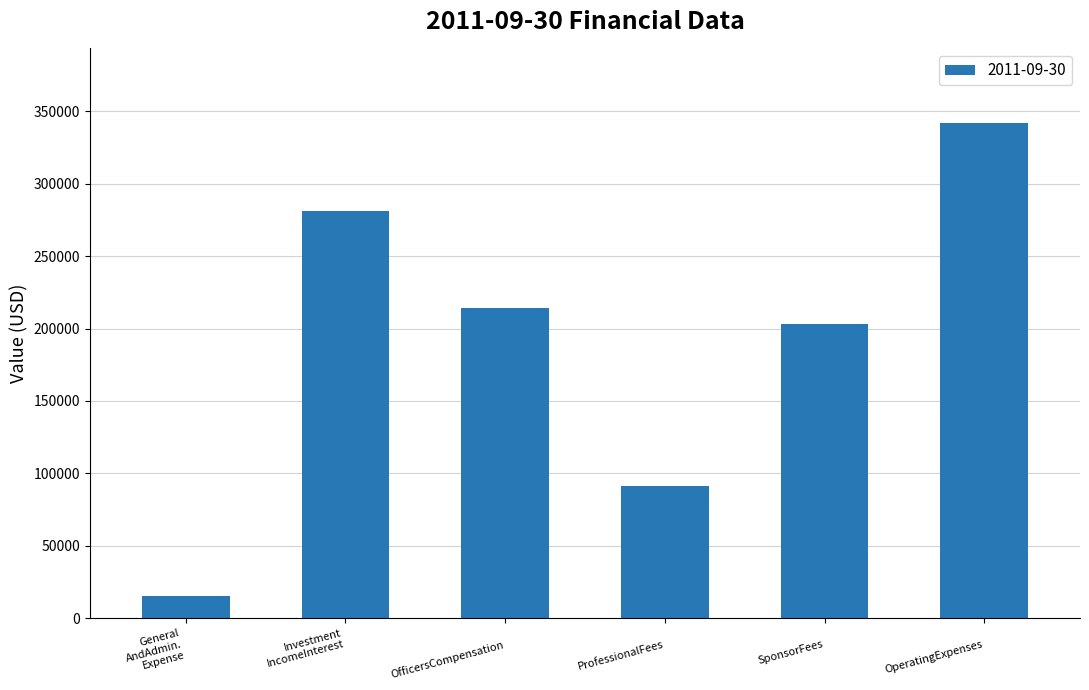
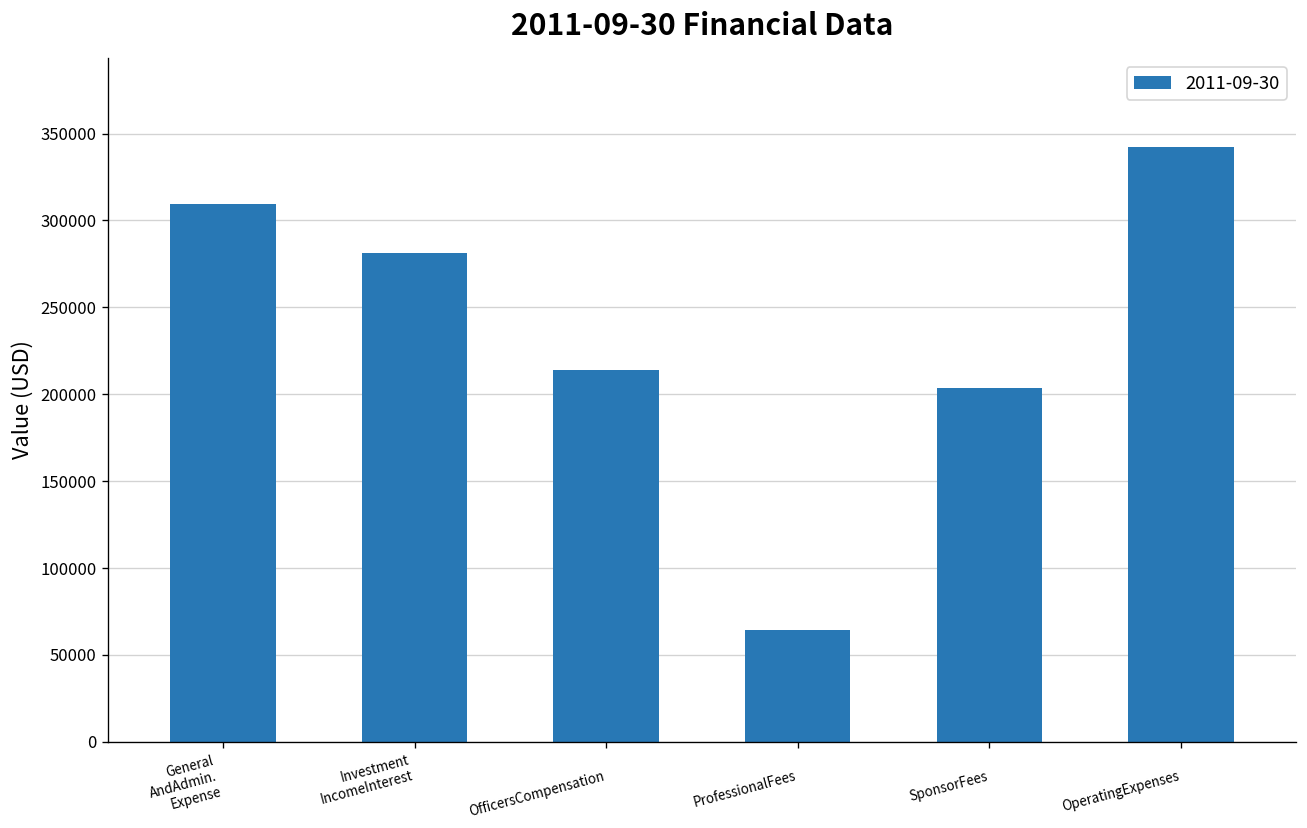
General AndAdmin. Expense: 15000 -> 310000
ProfessionalFees: 92000 -> 65000
